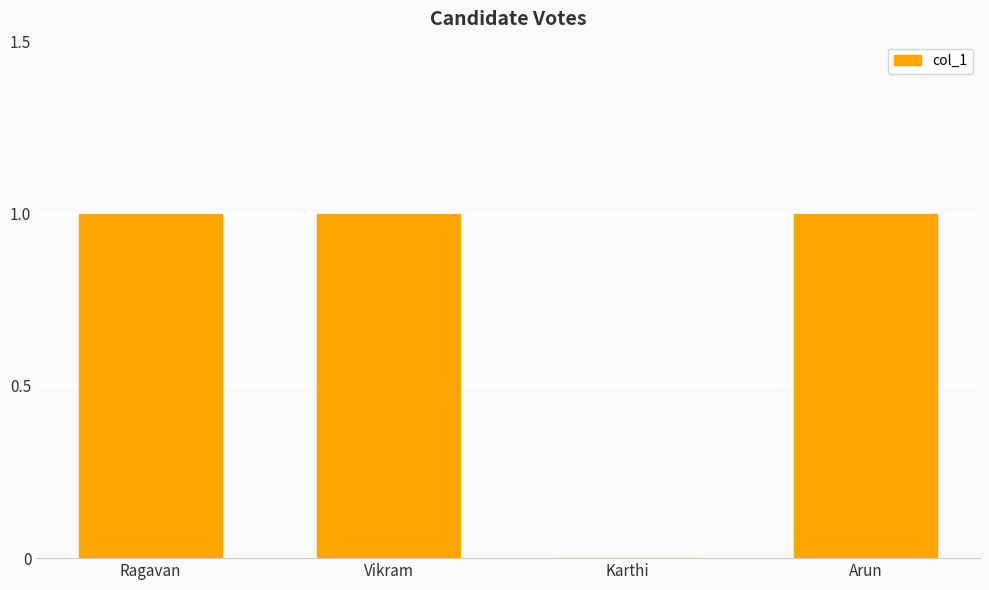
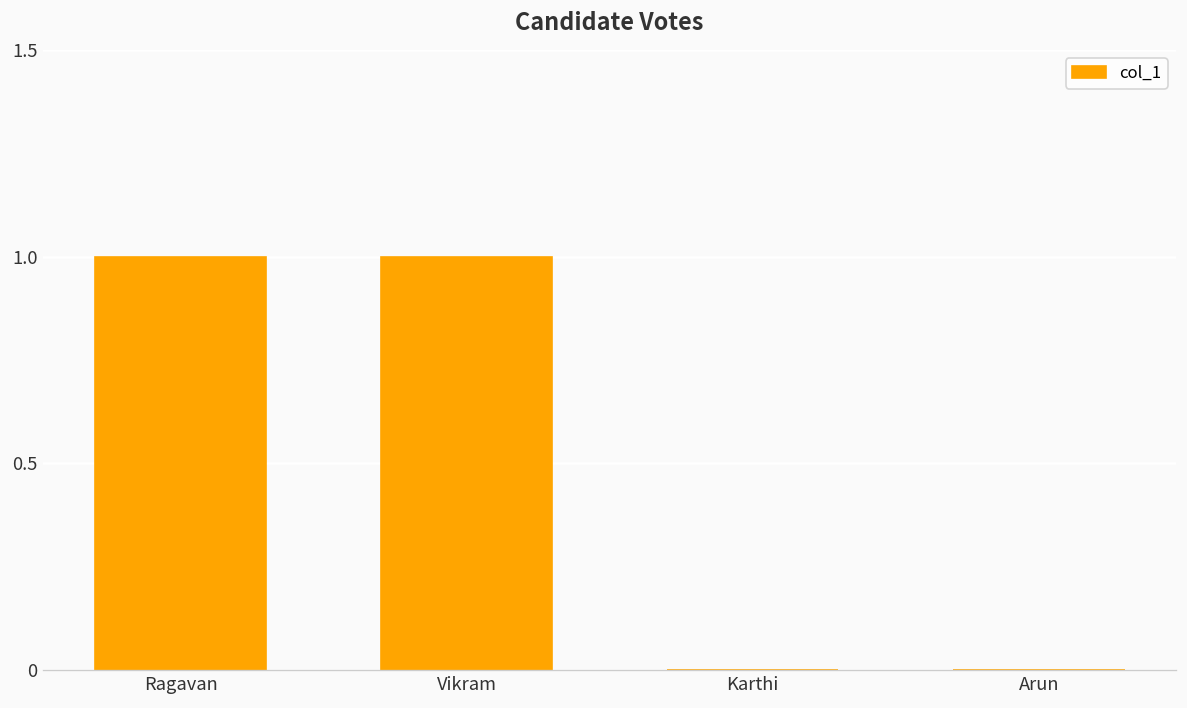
Arun: 1 -> 0
